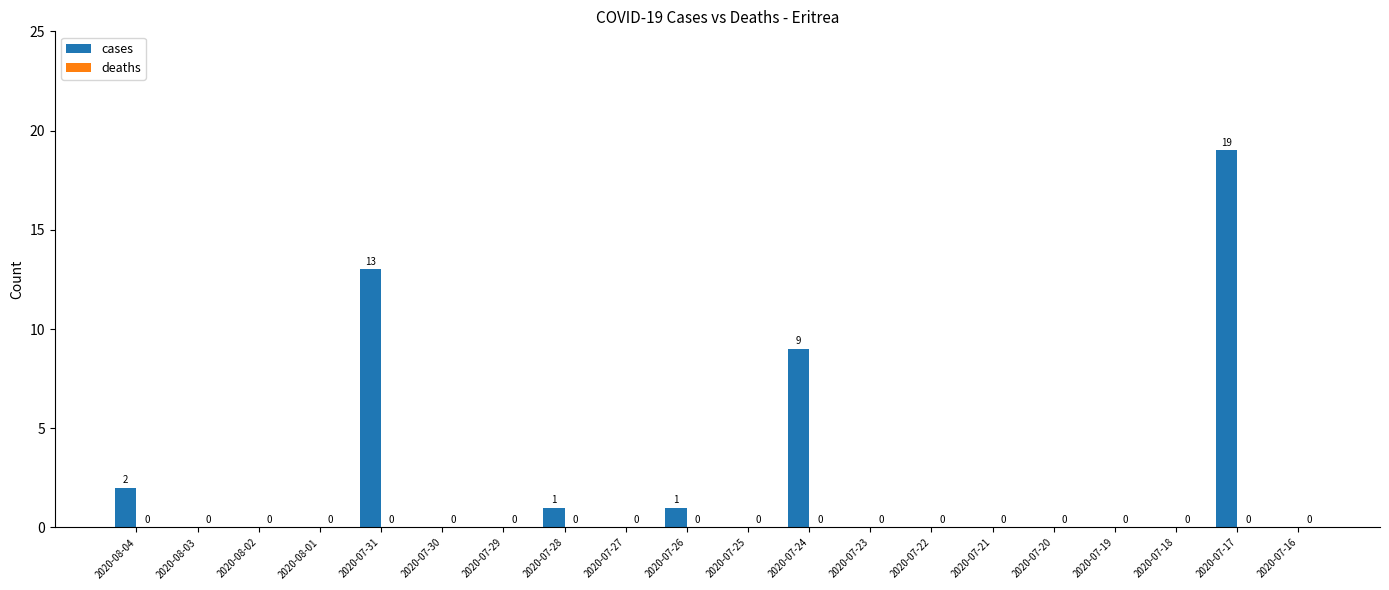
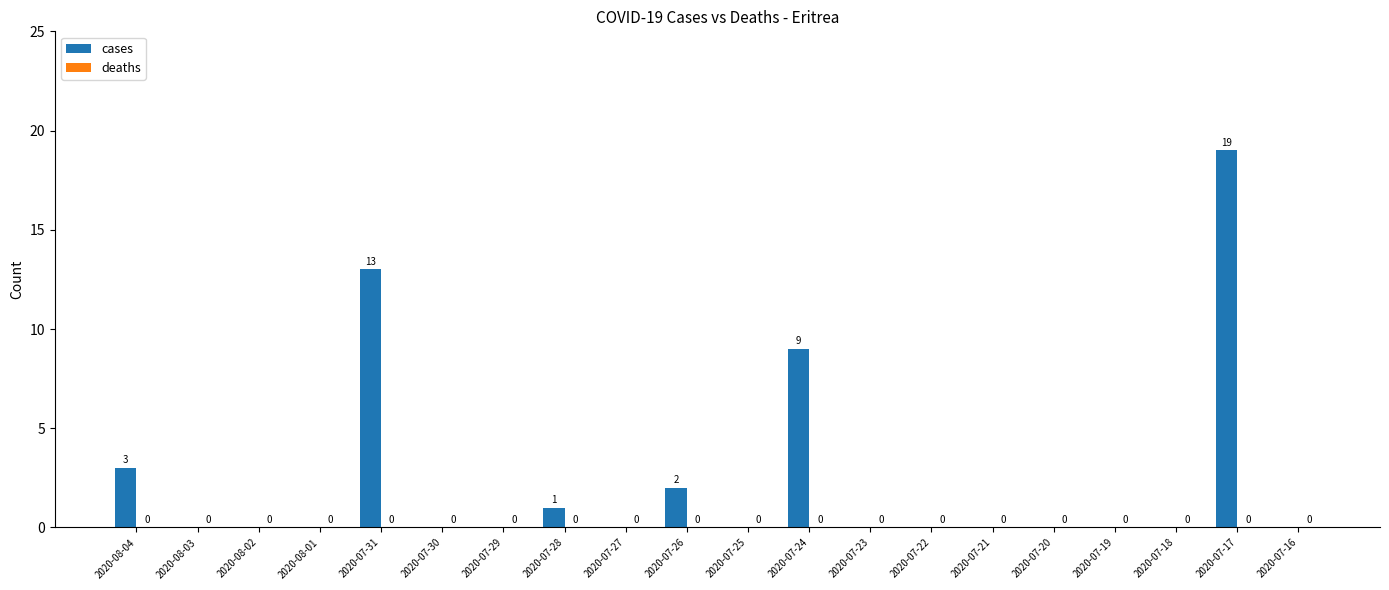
cases, 2020-08-04: 2 -> 3
cases, 2020-07-26: 1 -> 2
